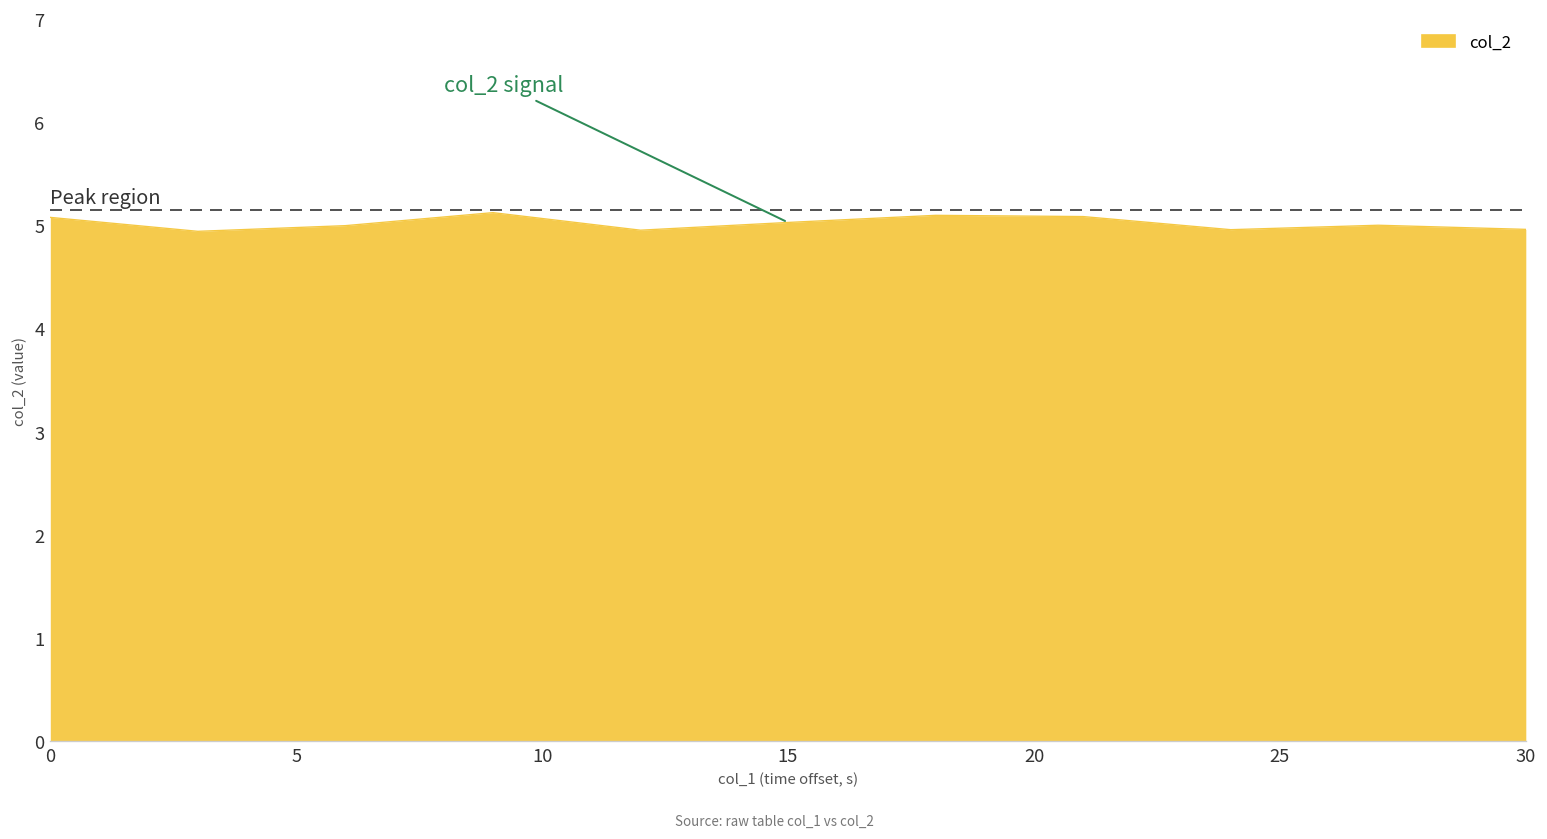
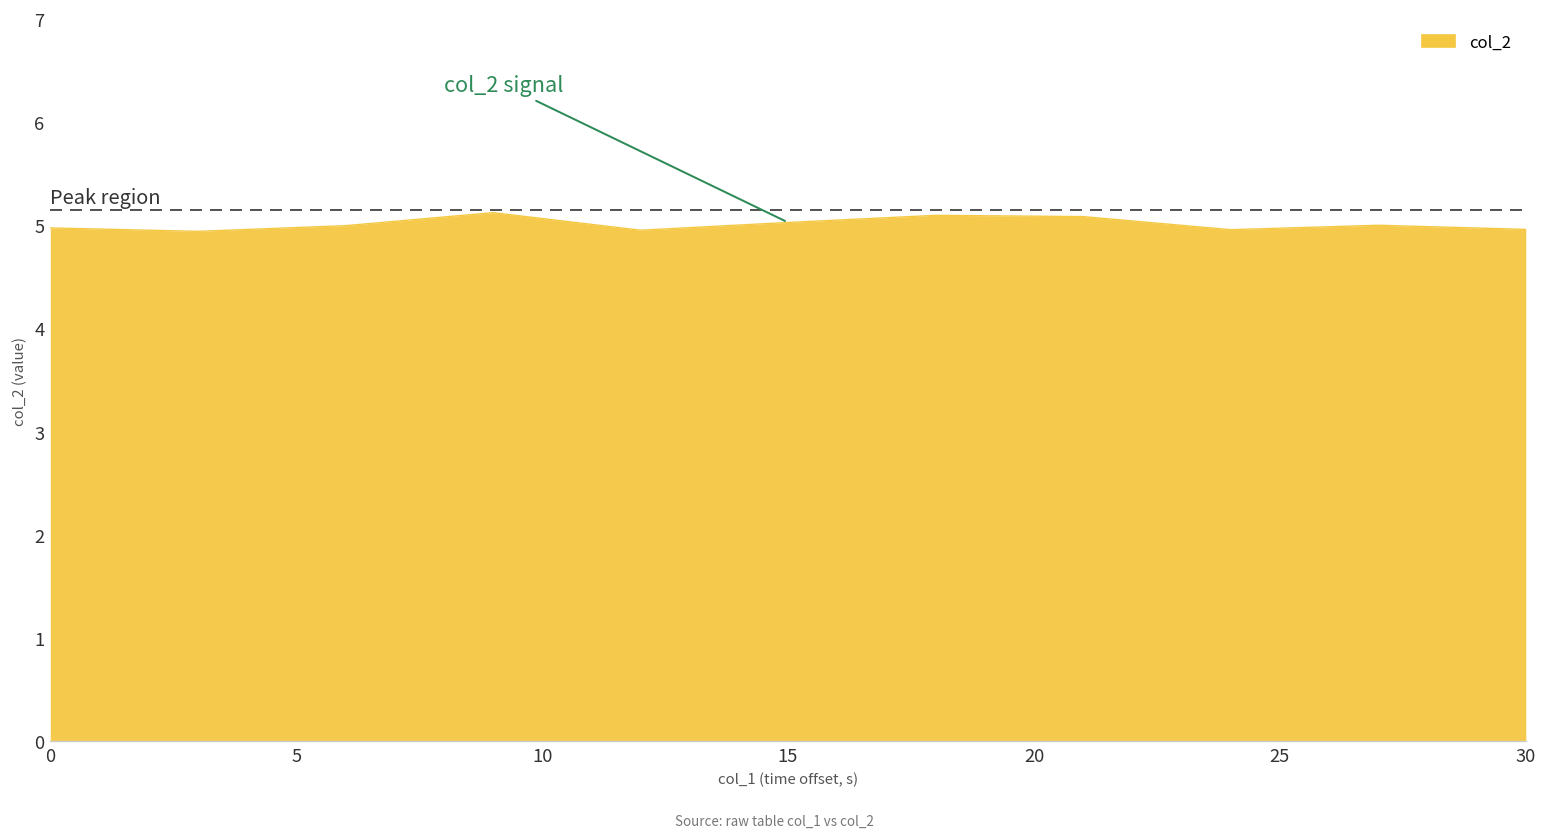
0: 5.1 -> 5.0
